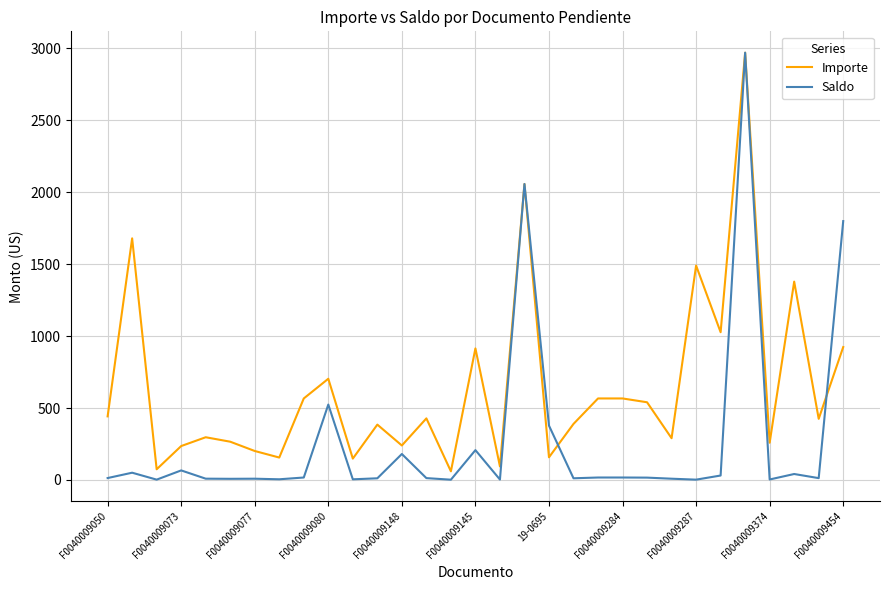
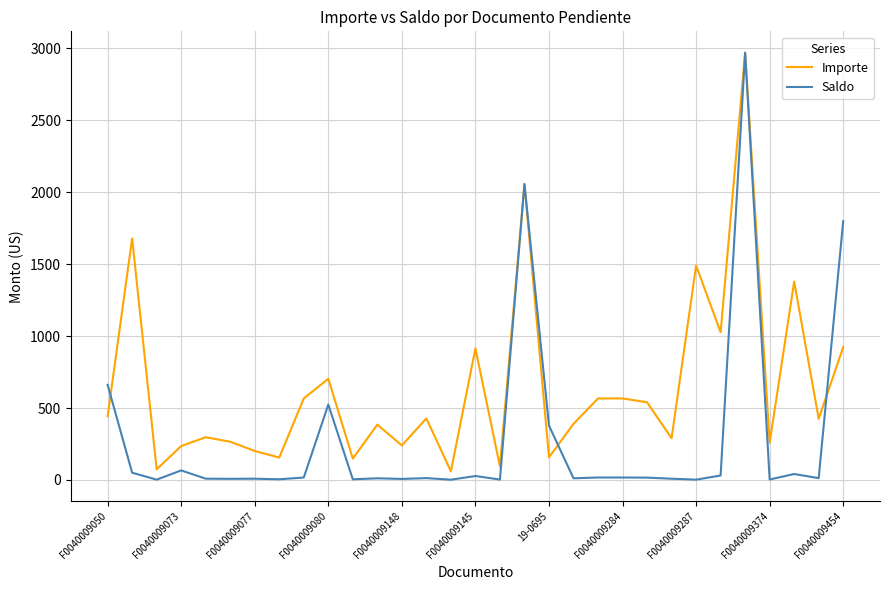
Saldo, F0040009050: 10 -> 660
Saldo, F0040009148: 180 -> 10
Saldo, F0040009145: 210 -> 30
